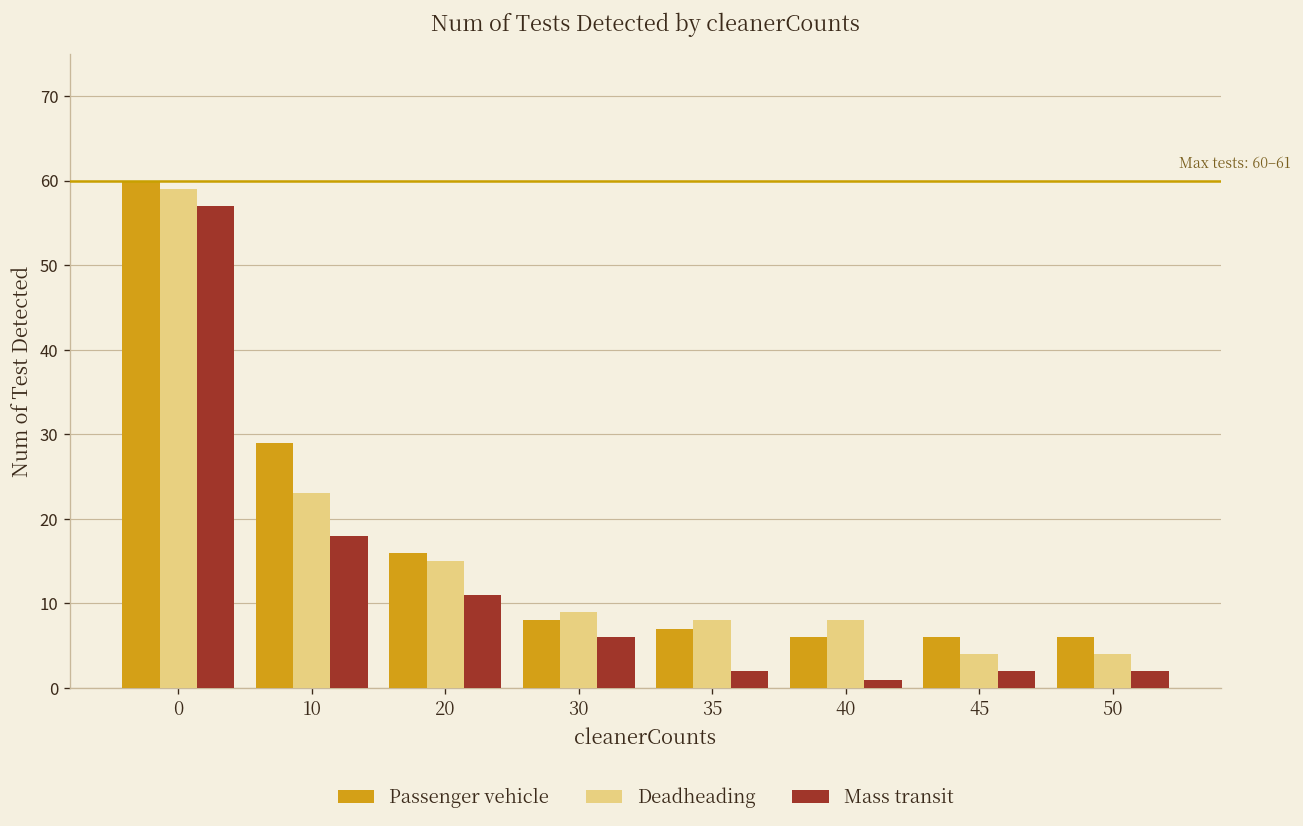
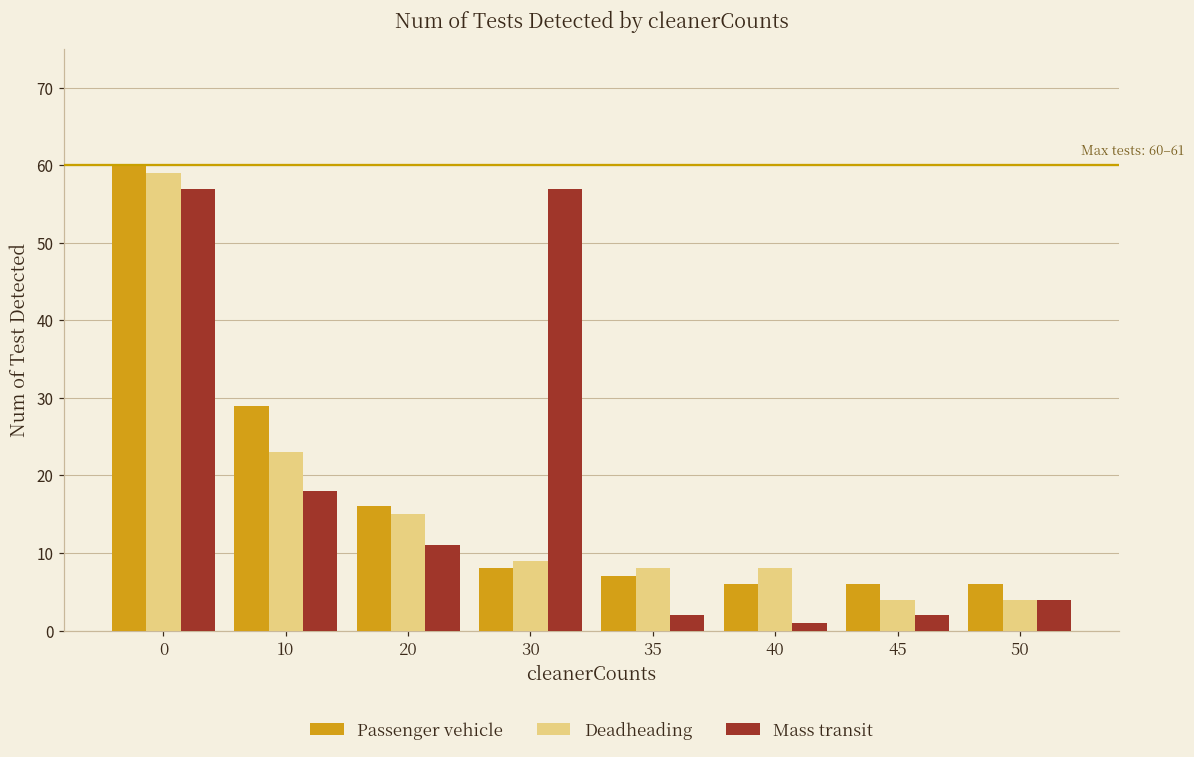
Mass transit, 30: 6 -> 57
Mass transit, 50: 2 -> 4
